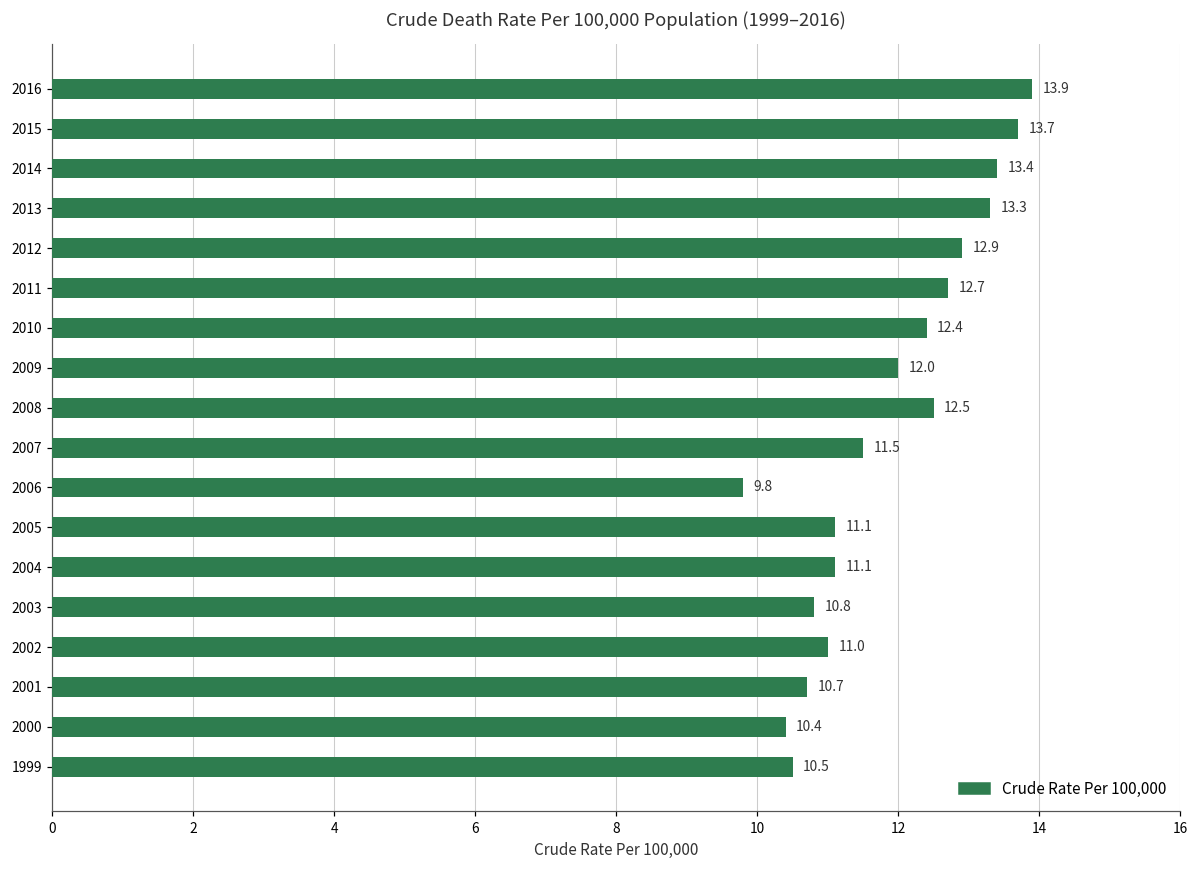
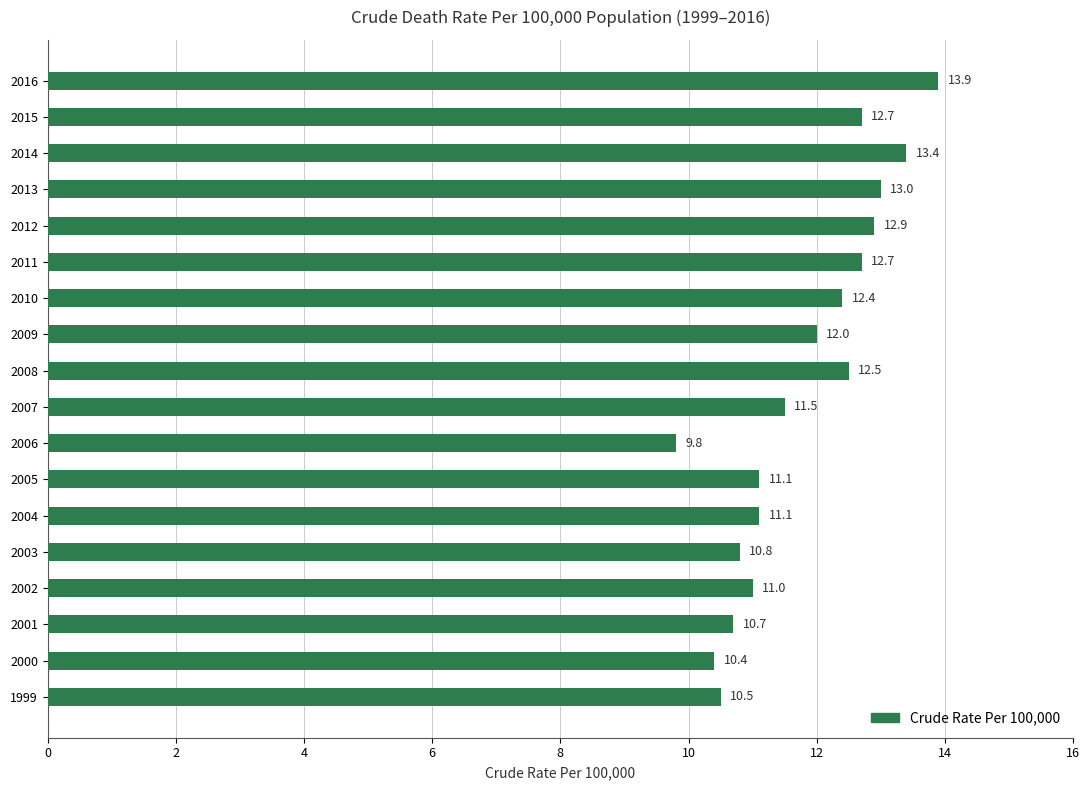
2015: 13.7 -> 12.7
2013: 13.3 -> 13.0
